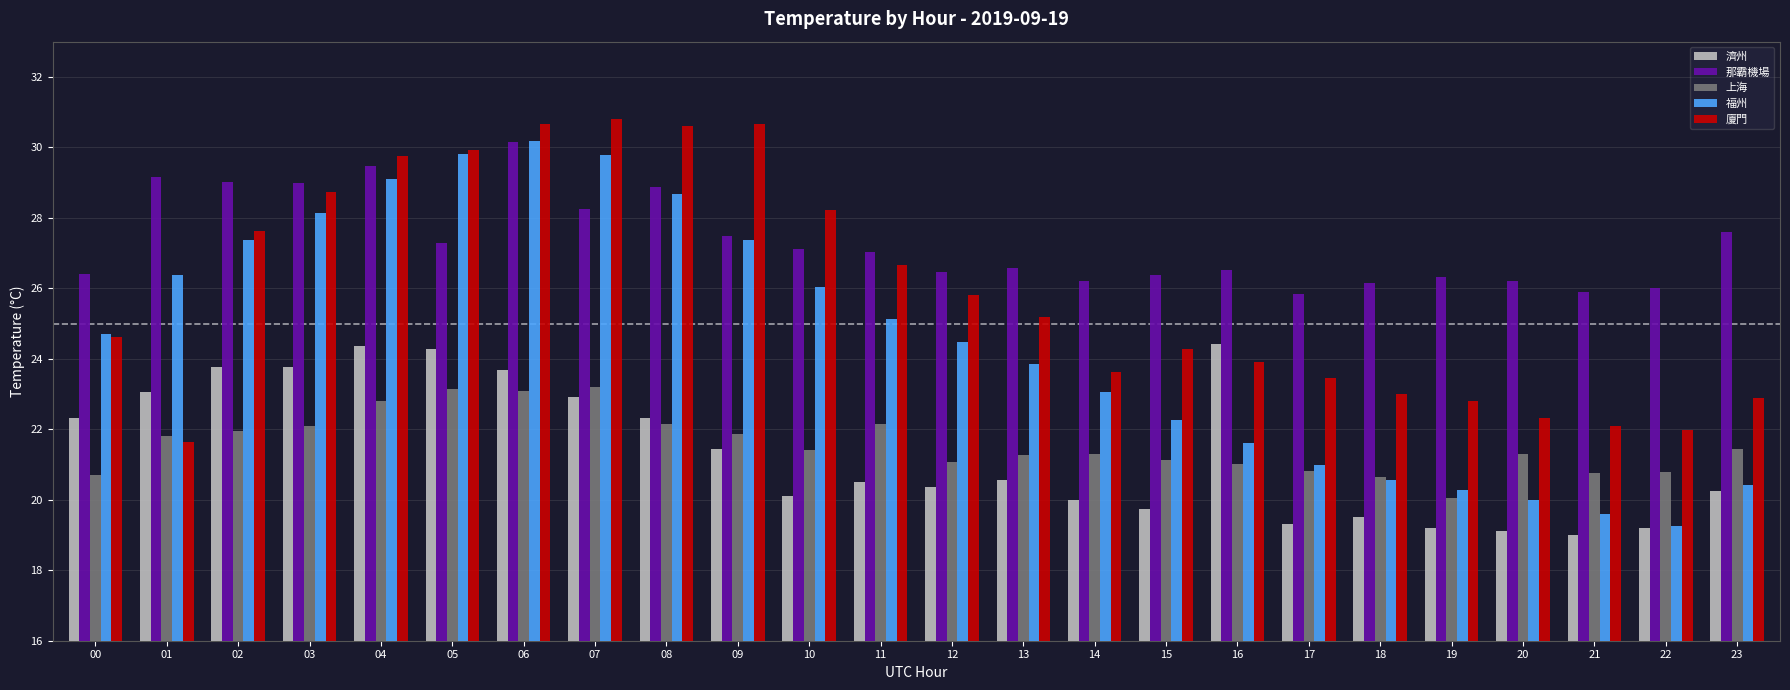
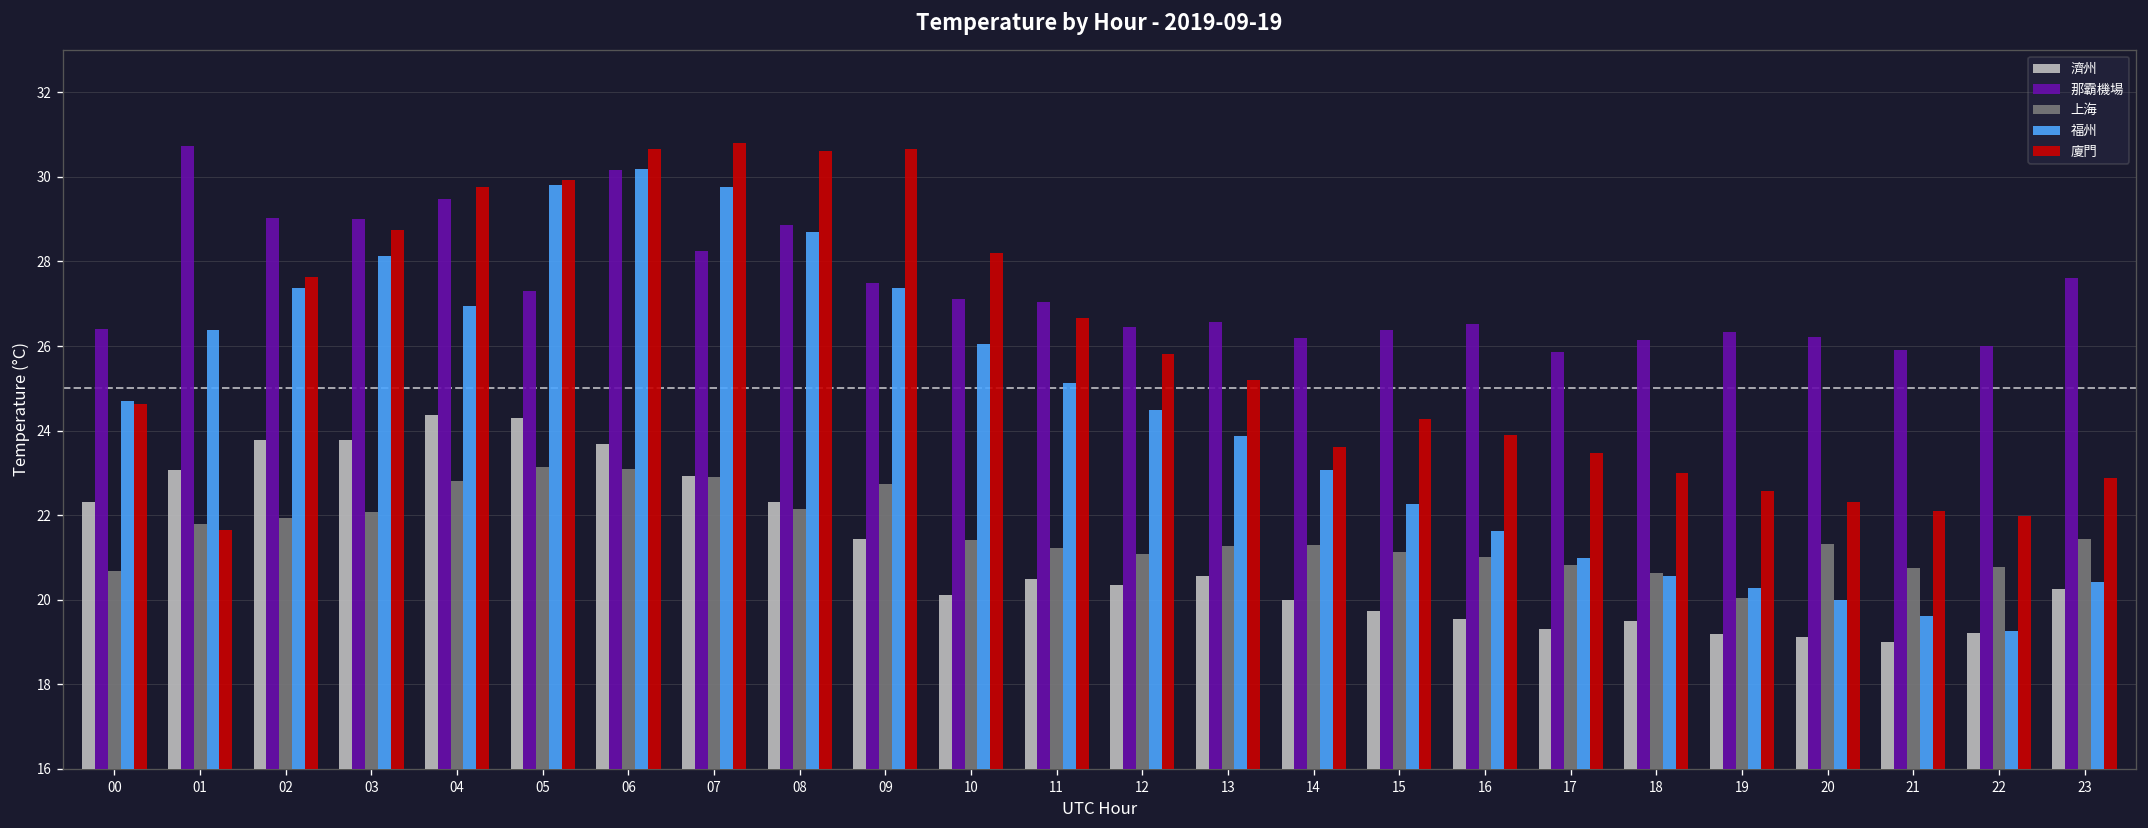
那霸機場, 01: 29.2 -> 30.7
福州, 04: 29.1 -> 26.9
上海, 07: 23.2 -> 22.9
上海, 09: 21.9 -> 22.7
上海, 11: 22.1 -> 21.2
濟州, 16: 24.4 -> 19.5
廈門, 19: 22.8 -> 22.6
